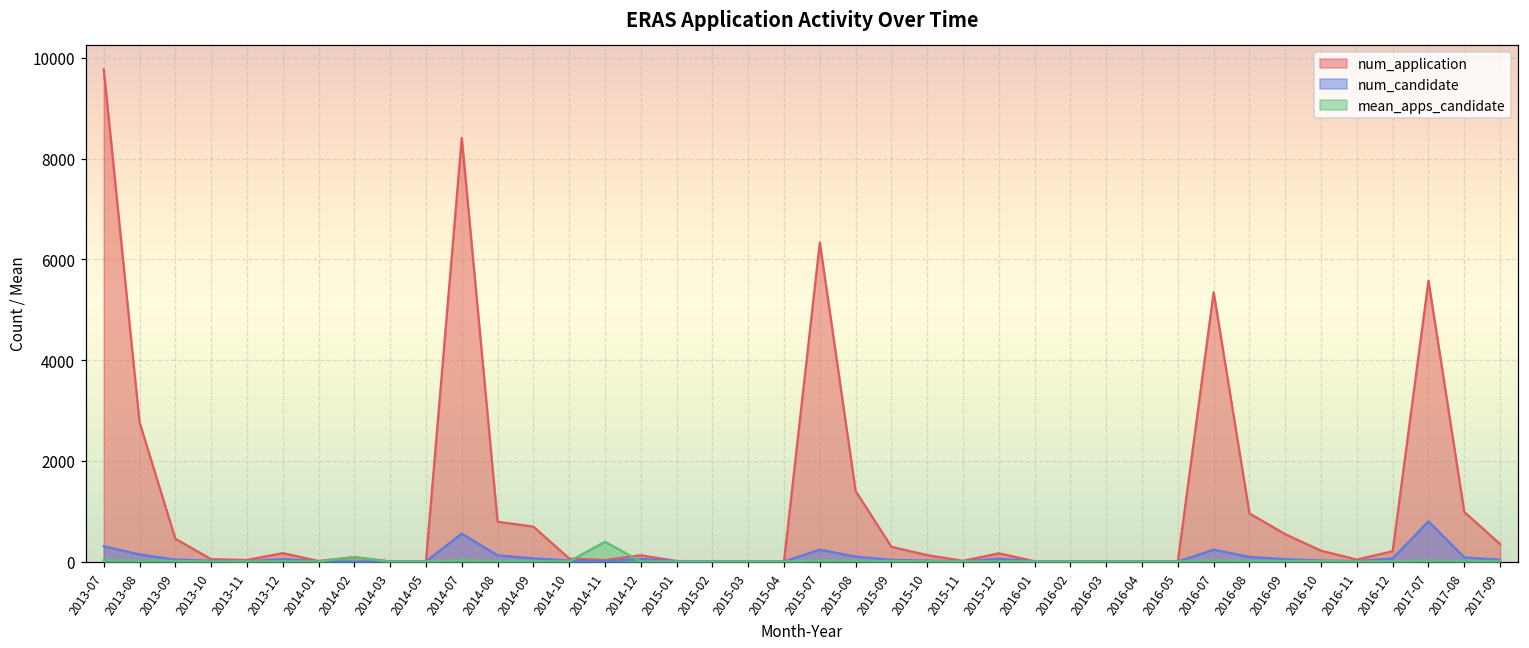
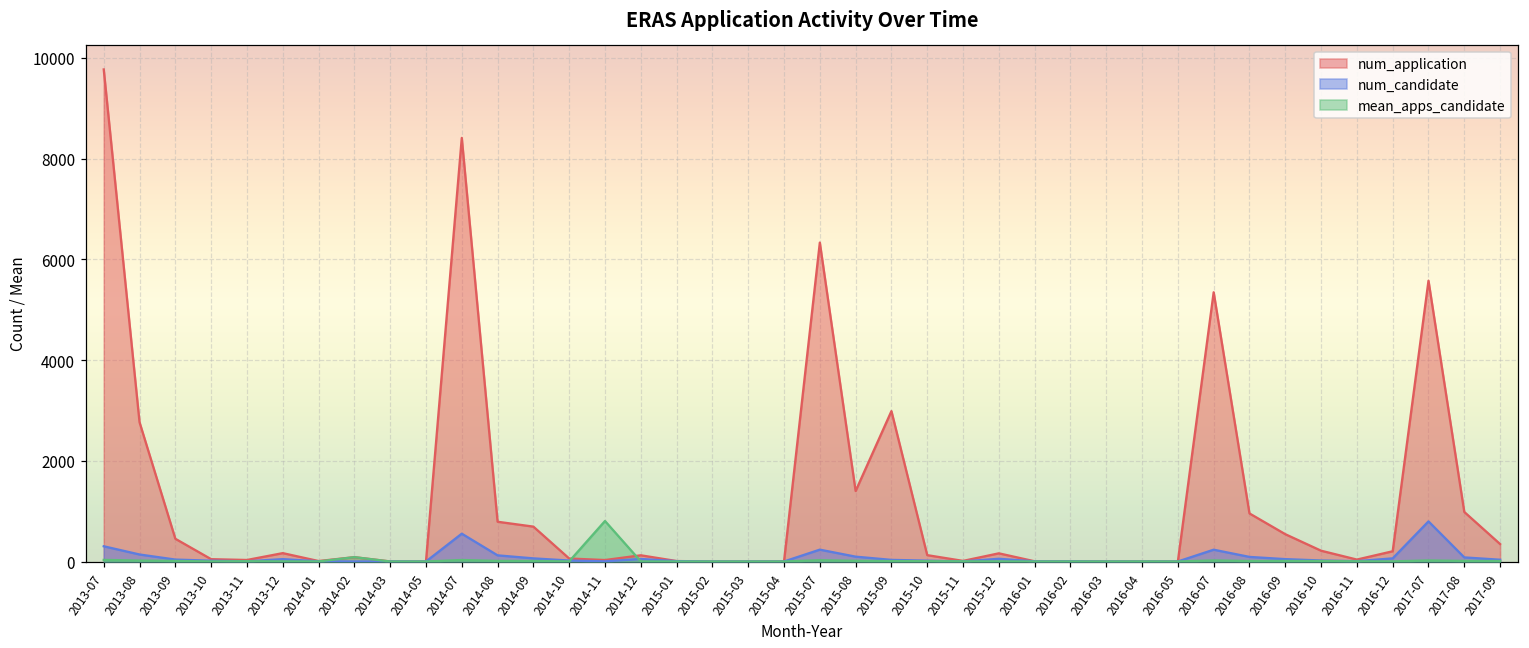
mean_apps_candidate, 2014-11: 400 -> 800
num_application, 2015-09: 300 -> 3000
